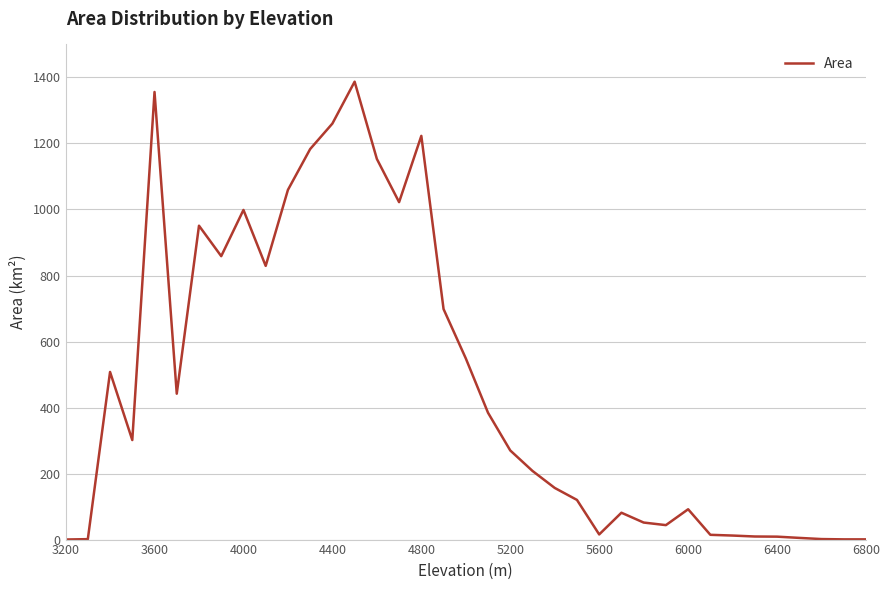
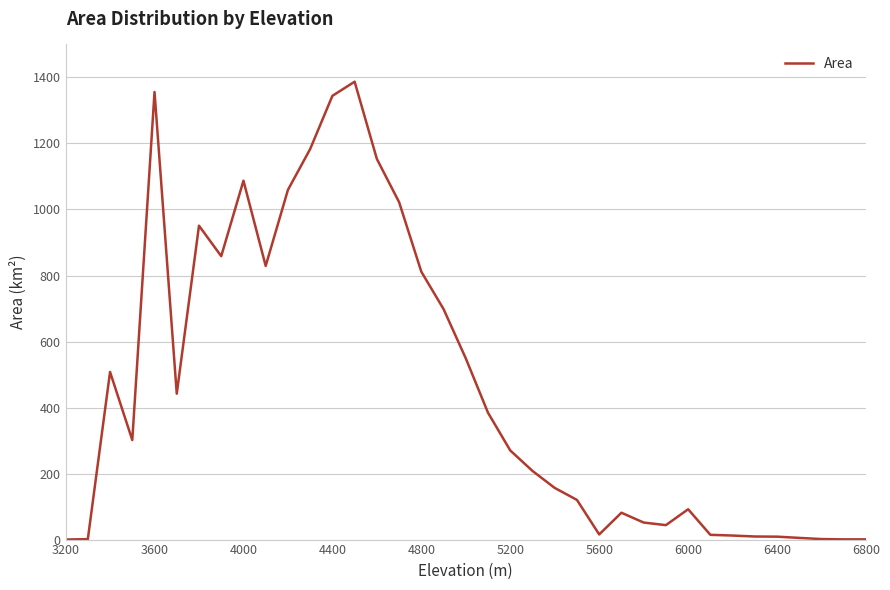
4000: 1000 -> 1090
4400: 1260 -> 1340
4800: 1220 -> 810
